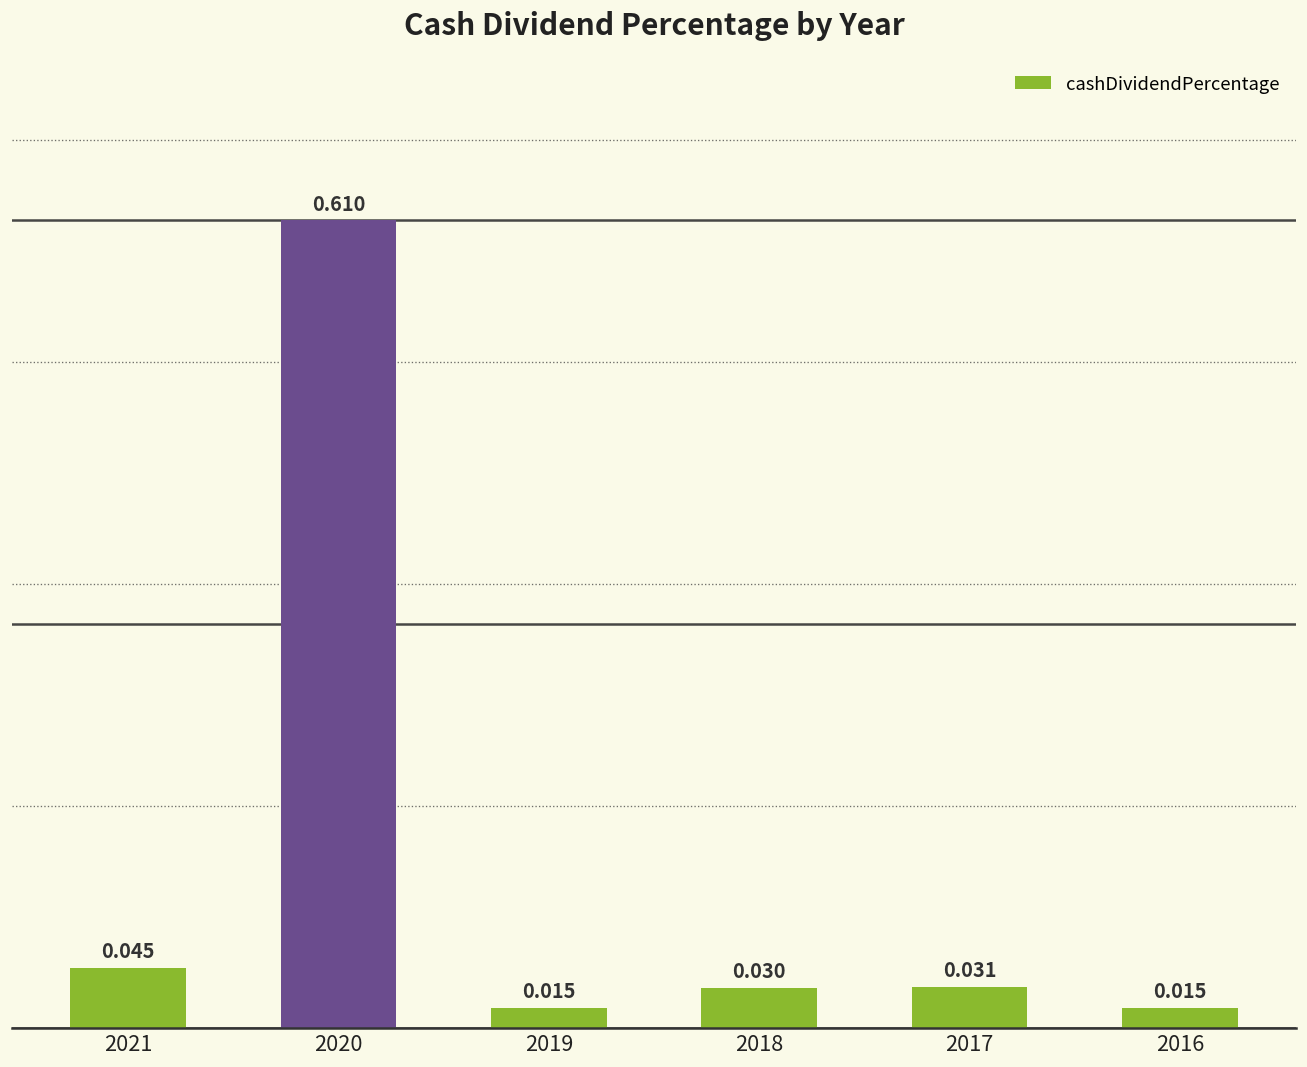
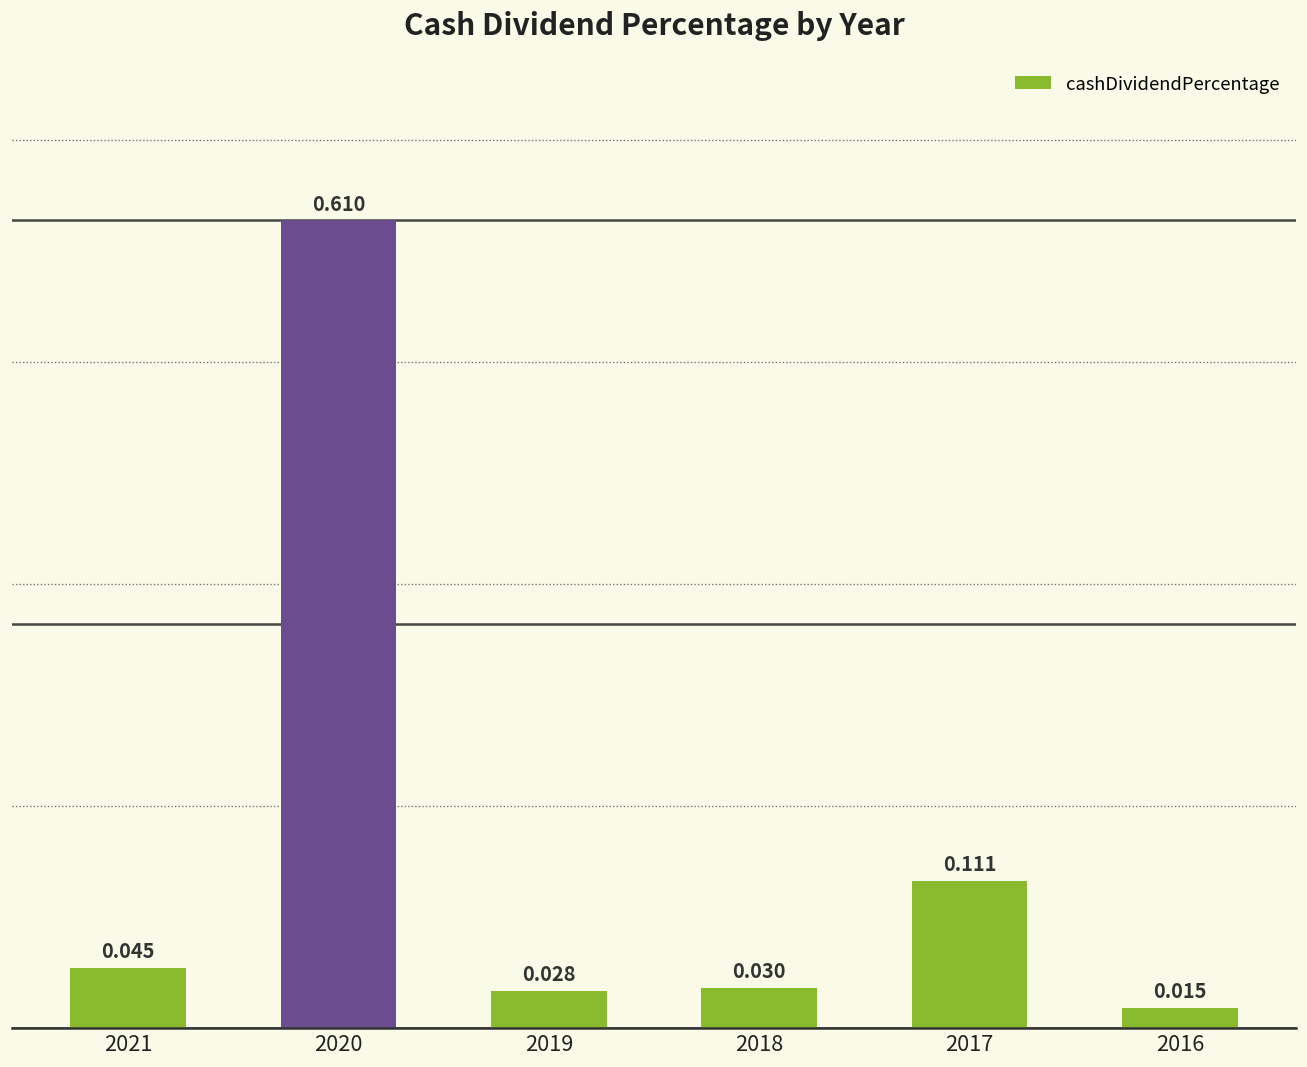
2019: 0.015 -> 0.028
2017: 0.031 -> 0.111
